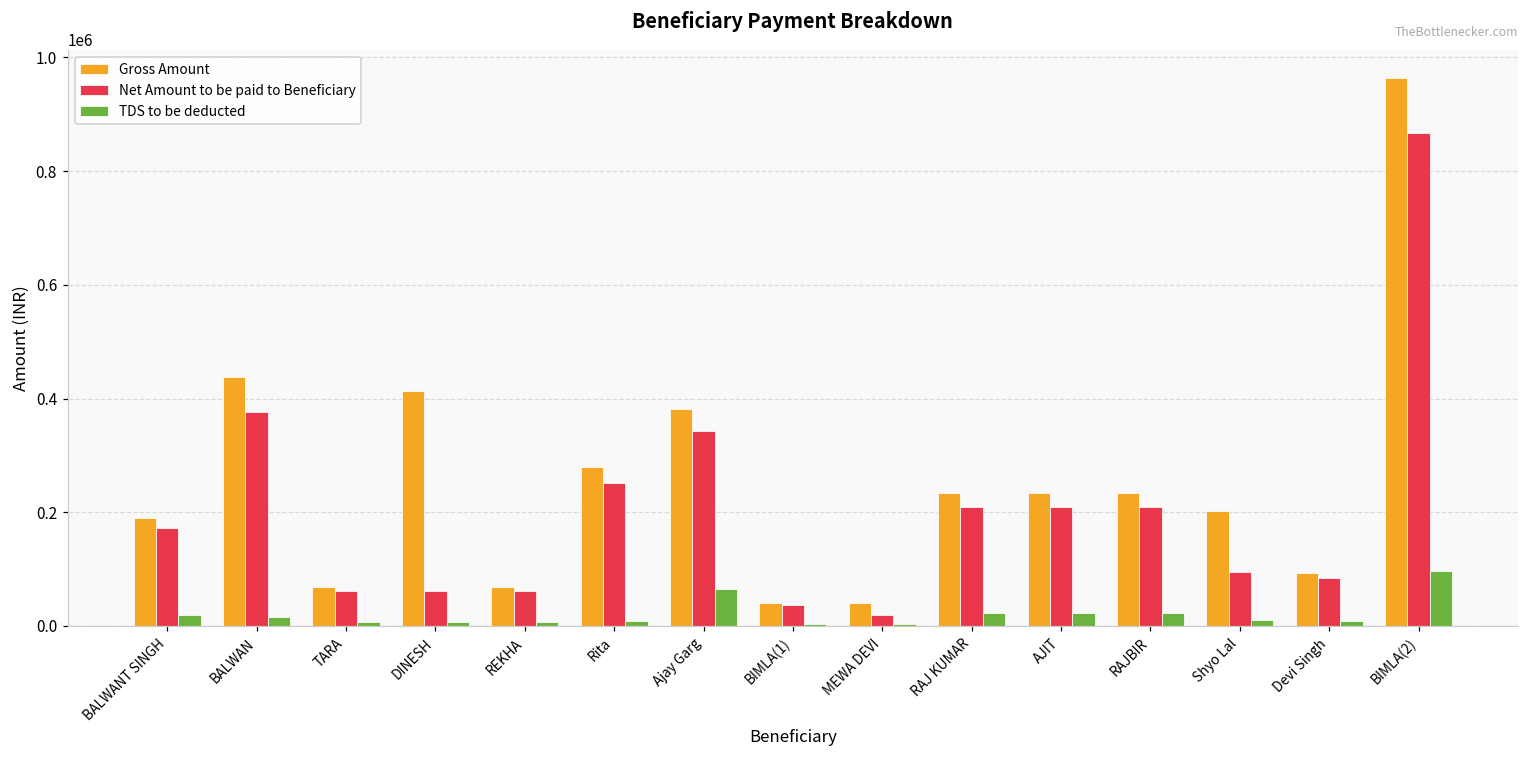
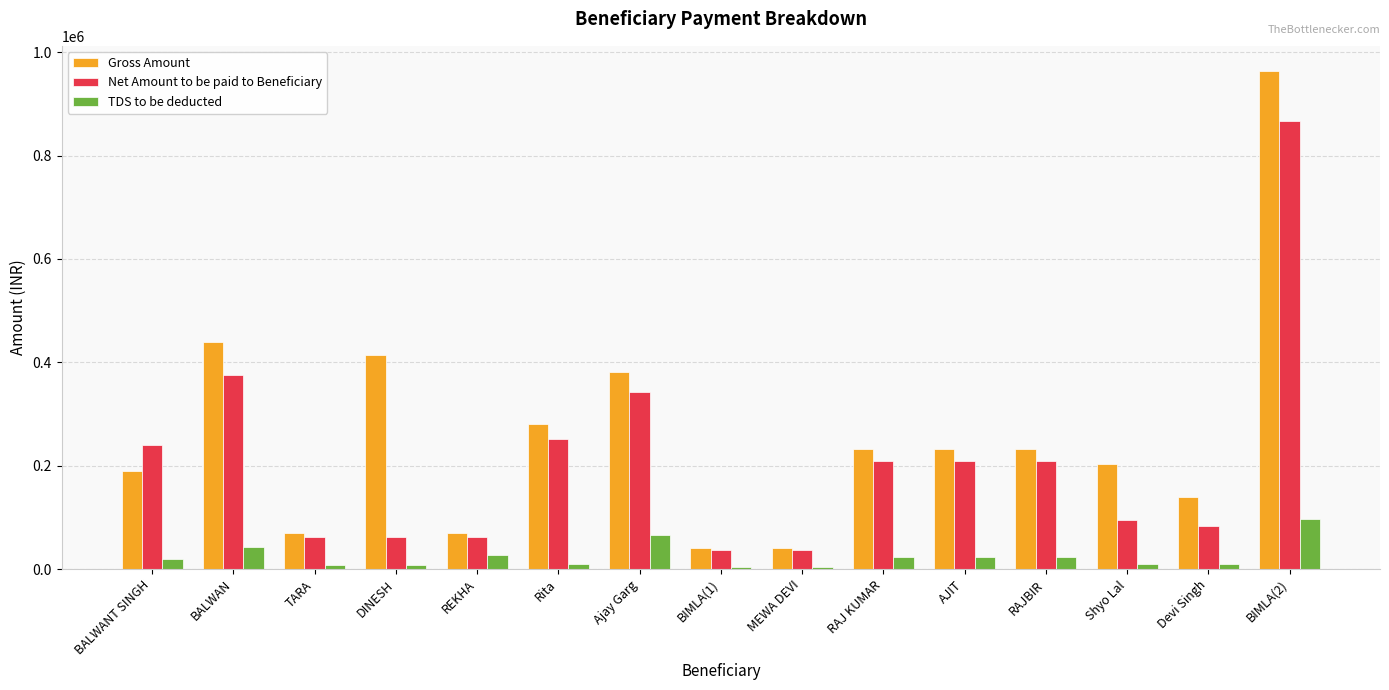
Net Amount to be paid to Beneficiary, BALWANT SINGH: 170000 -> 240000
TDS to be deducted, BALWAN: 20000 -> 40000
TDS to be deducted, REKHA: 10000 -> 30000
Net Amount to be paid to Beneficiary, MEWA DEVI: 20000 -> 40000
Gross Amount, Devi Singh: 90000 -> 140000
